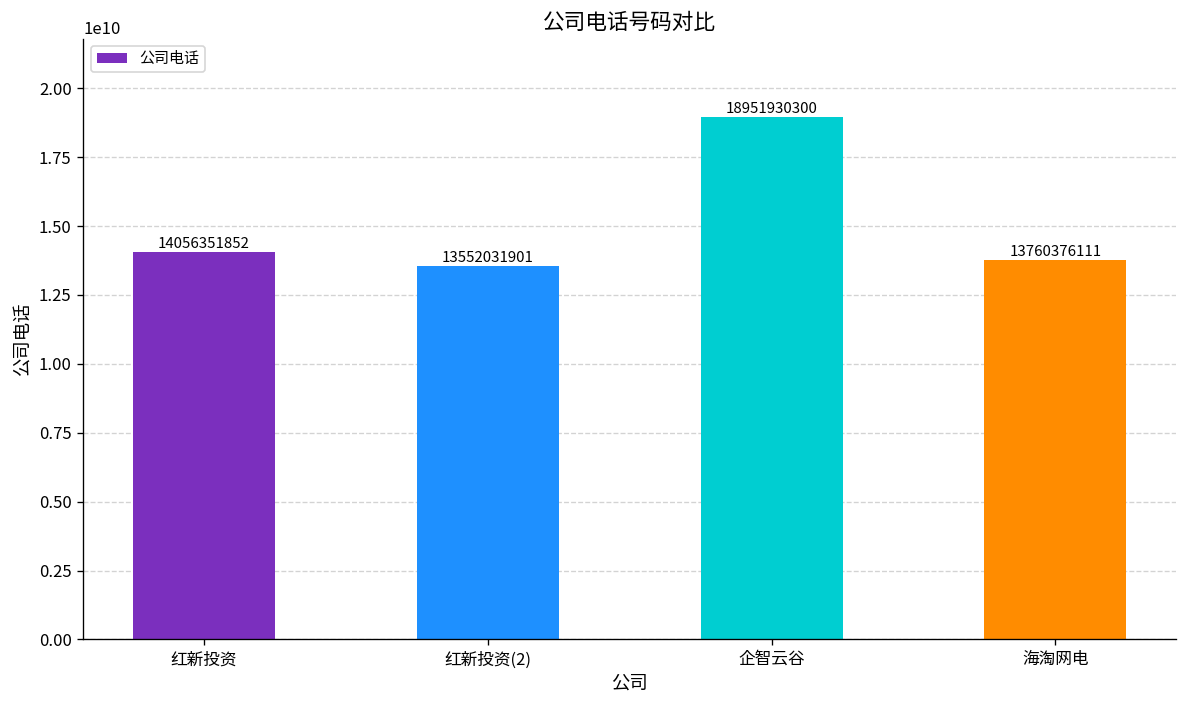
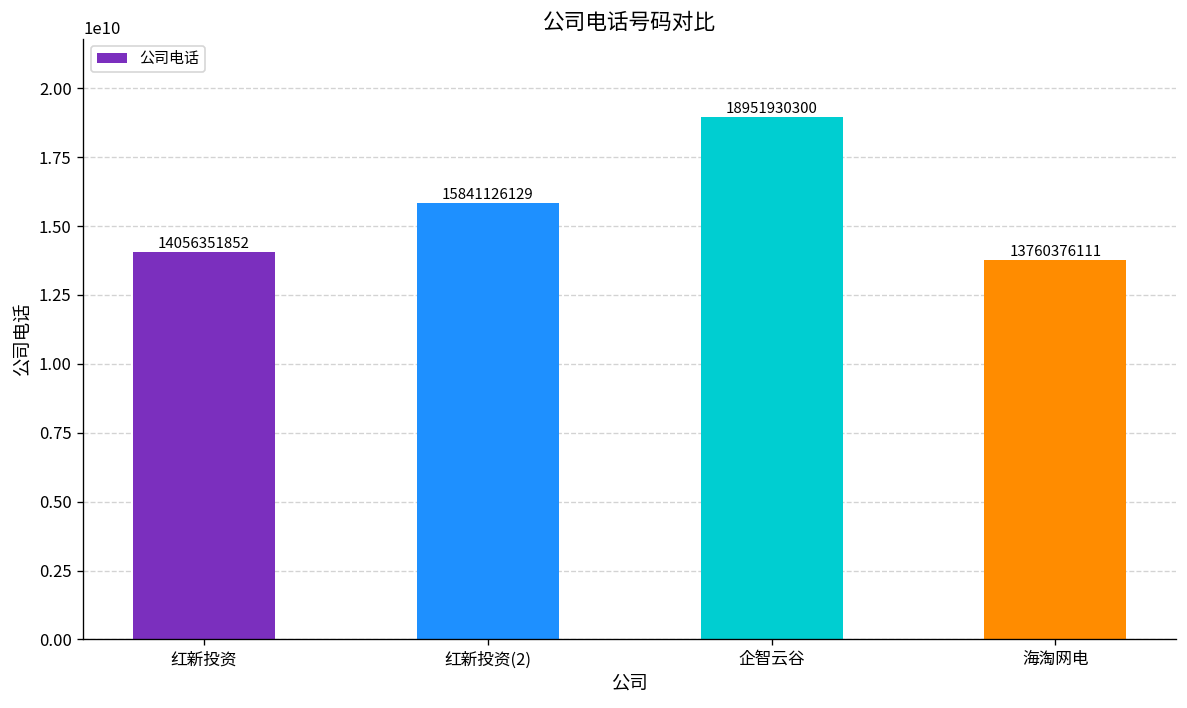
红新投资(2): 13552031901 -> 15841126129
